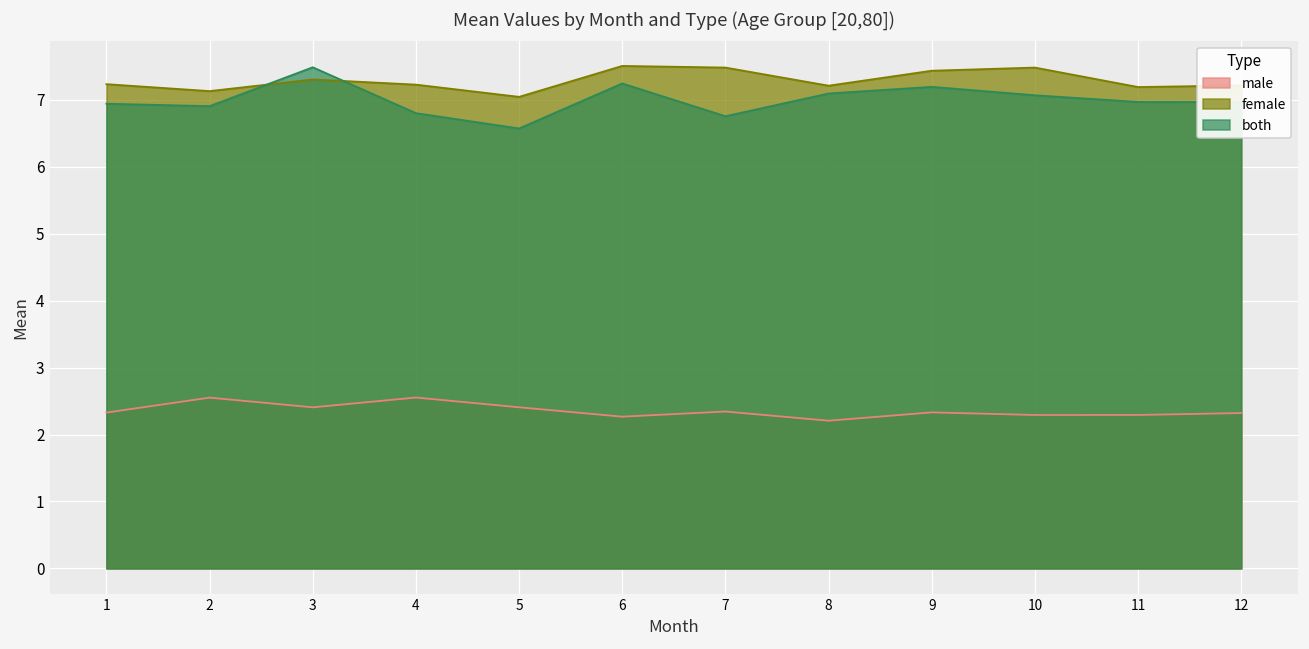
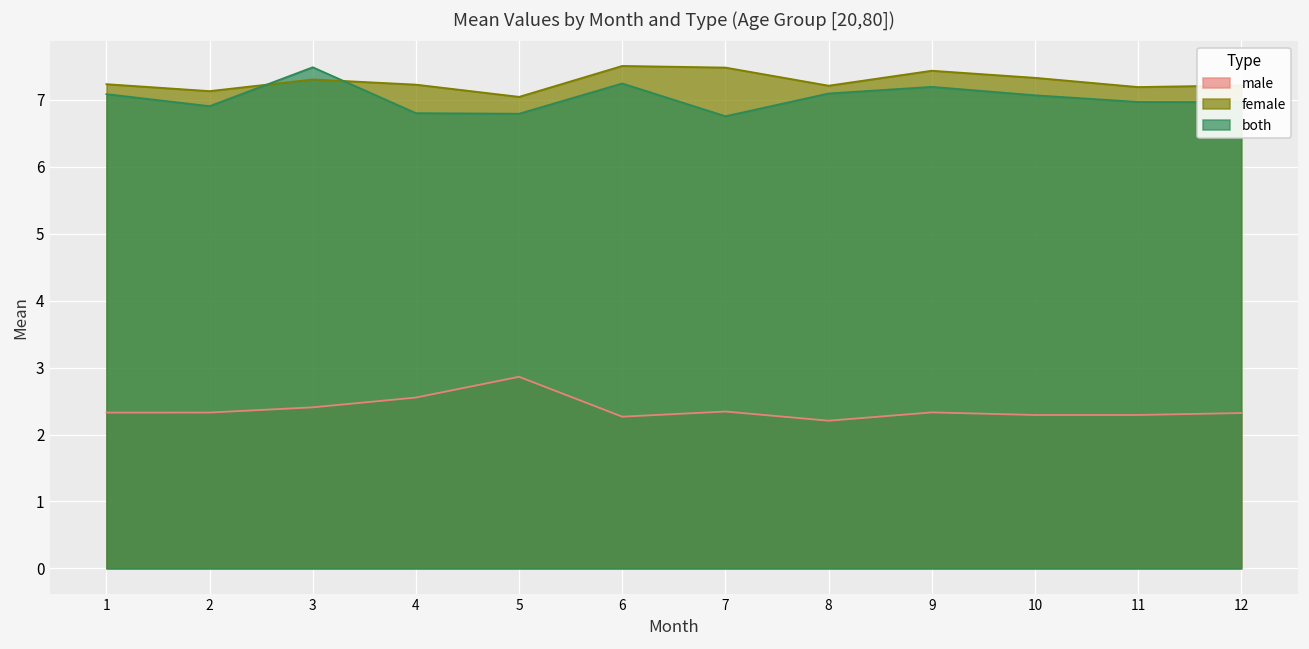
both, 1: 6.9 -> 7.1
male, 2: 2.6 -> 2.3
male, 5: 2.4 -> 2.9
both, 5: 6.6 -> 6.8
female, 10: 7.5 -> 7.3
